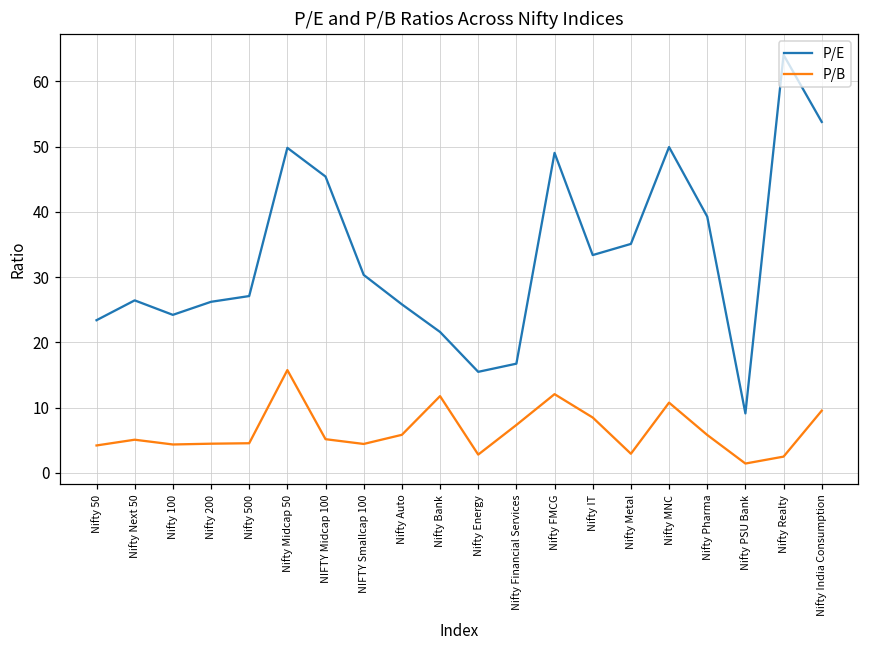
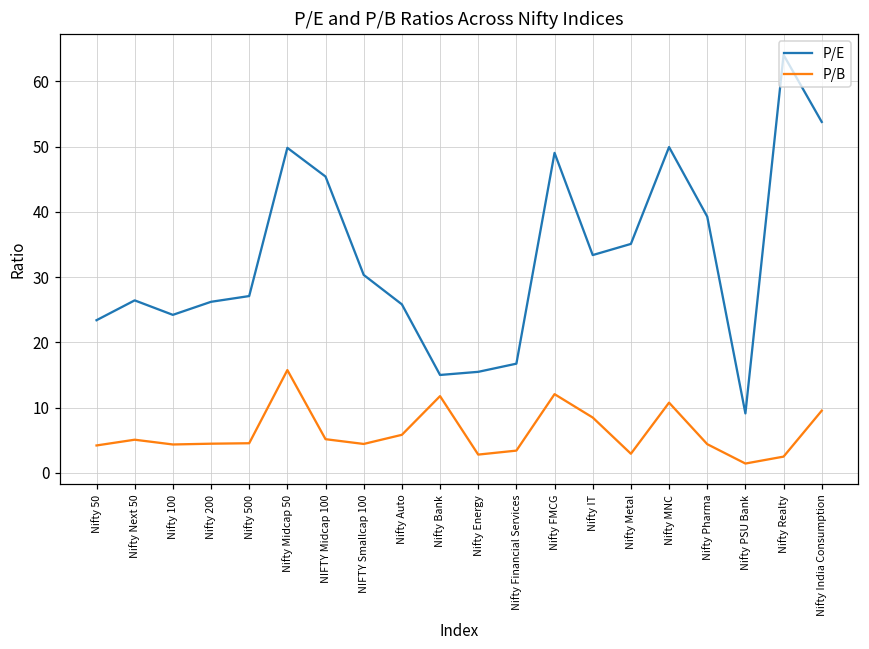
P/E, Nifty Bank: 22 -> 15
P/B, Nifty Financial Services: 7 -> 3
P/B, Nifty Pharma: 6 -> 4
